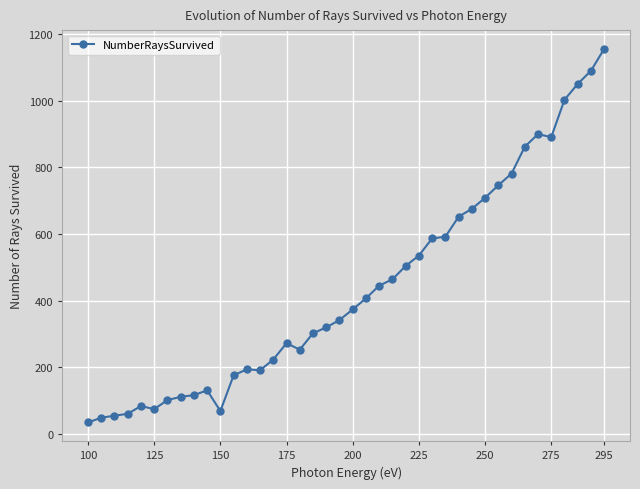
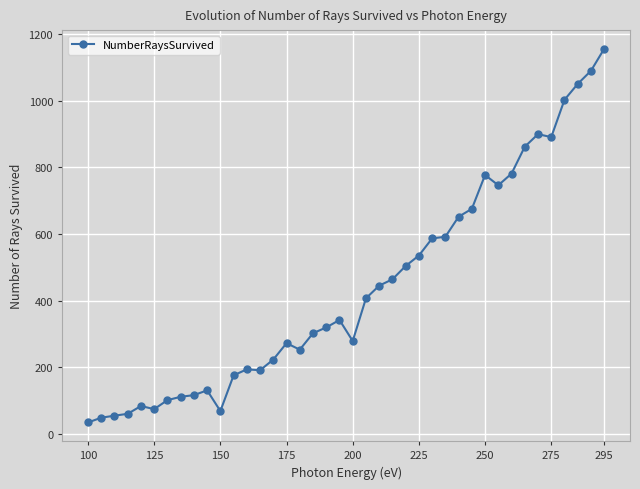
200: 370 -> 280
250: 710 -> 780
